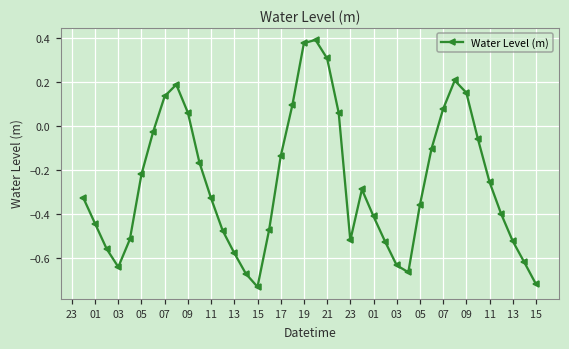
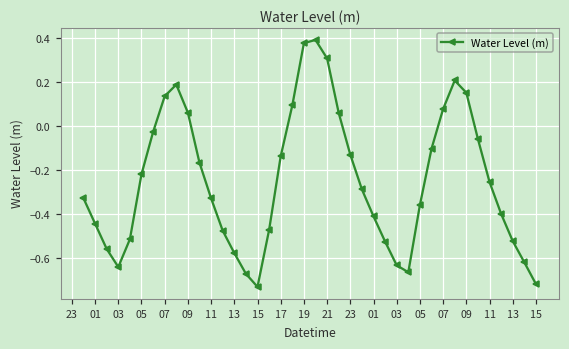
23: -0.52 -> -0.13
